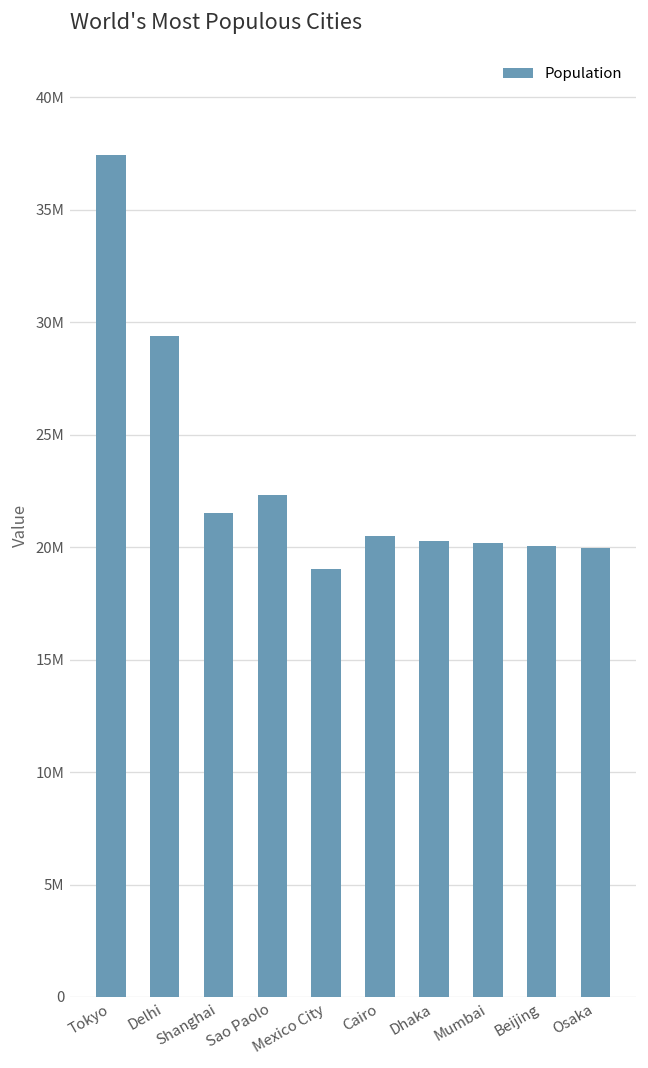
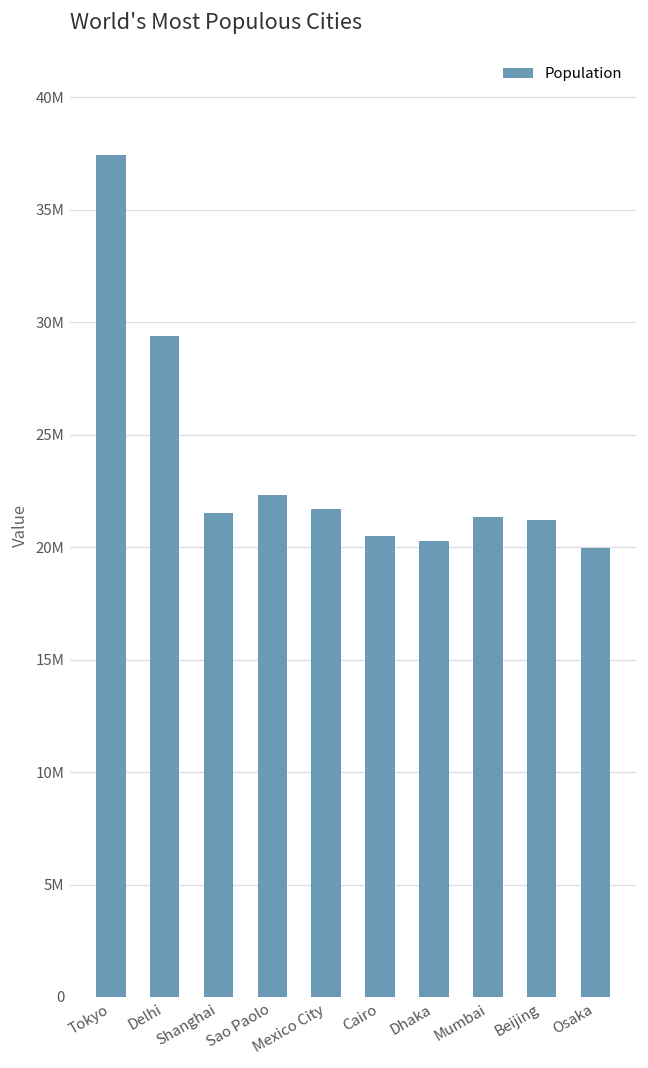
Mexico City: 19000000 -> 21700000
Mumbai: 20200000 -> 21300000
Beijing: 20000000 -> 21200000
